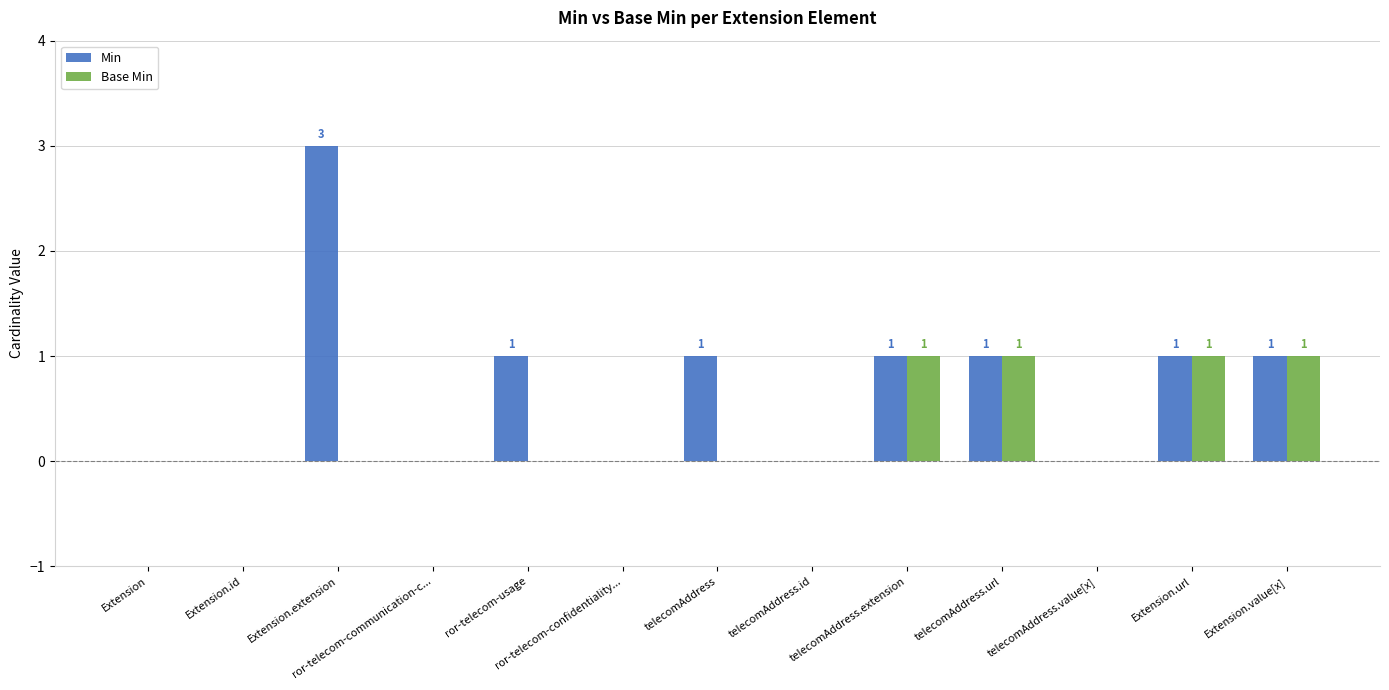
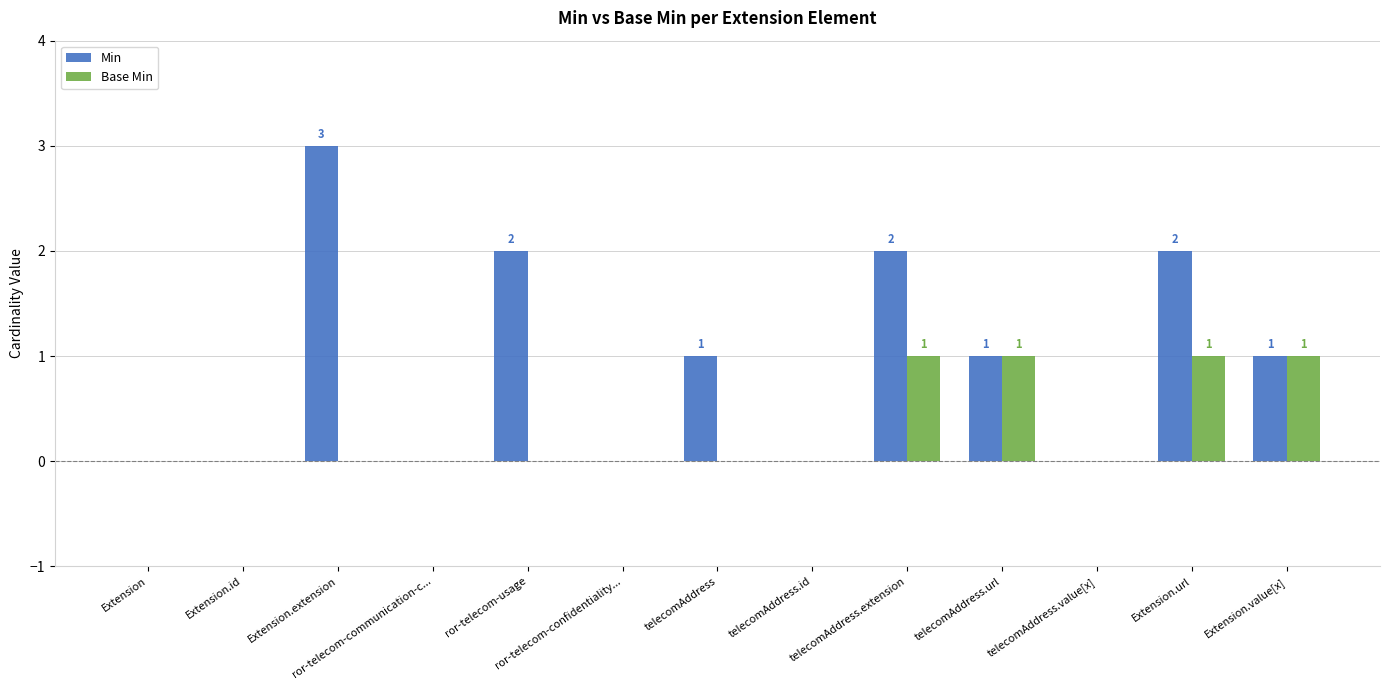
Min, ror-telecom-usage: 1 -> 2
Min, telecomAddress.extension: 1 -> 2
Min, Extension.url: 1 -> 2
